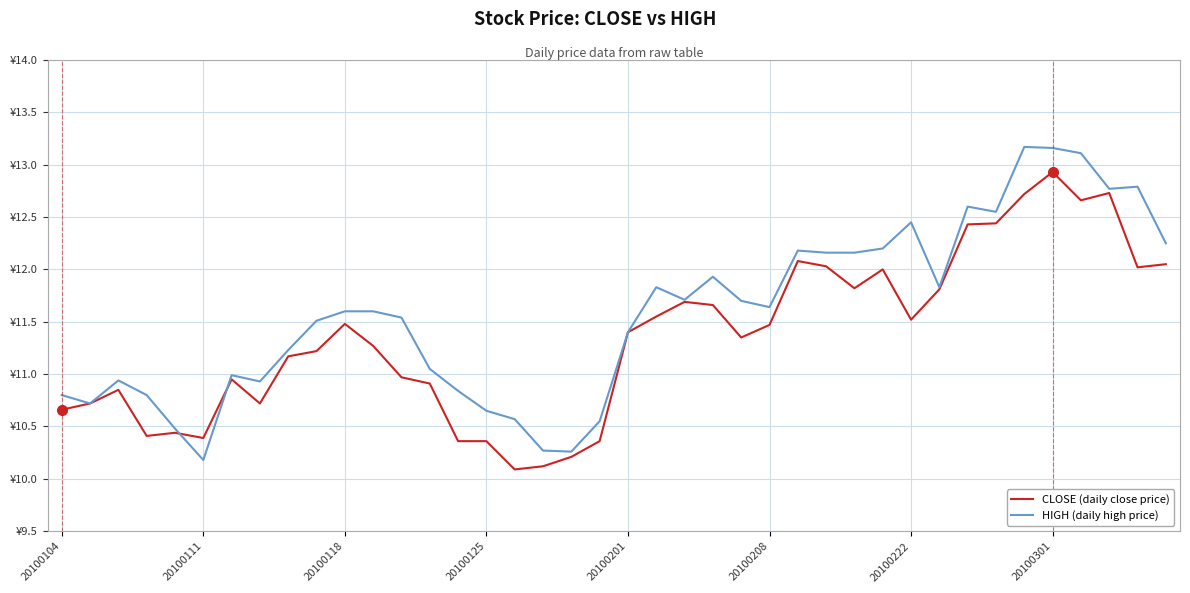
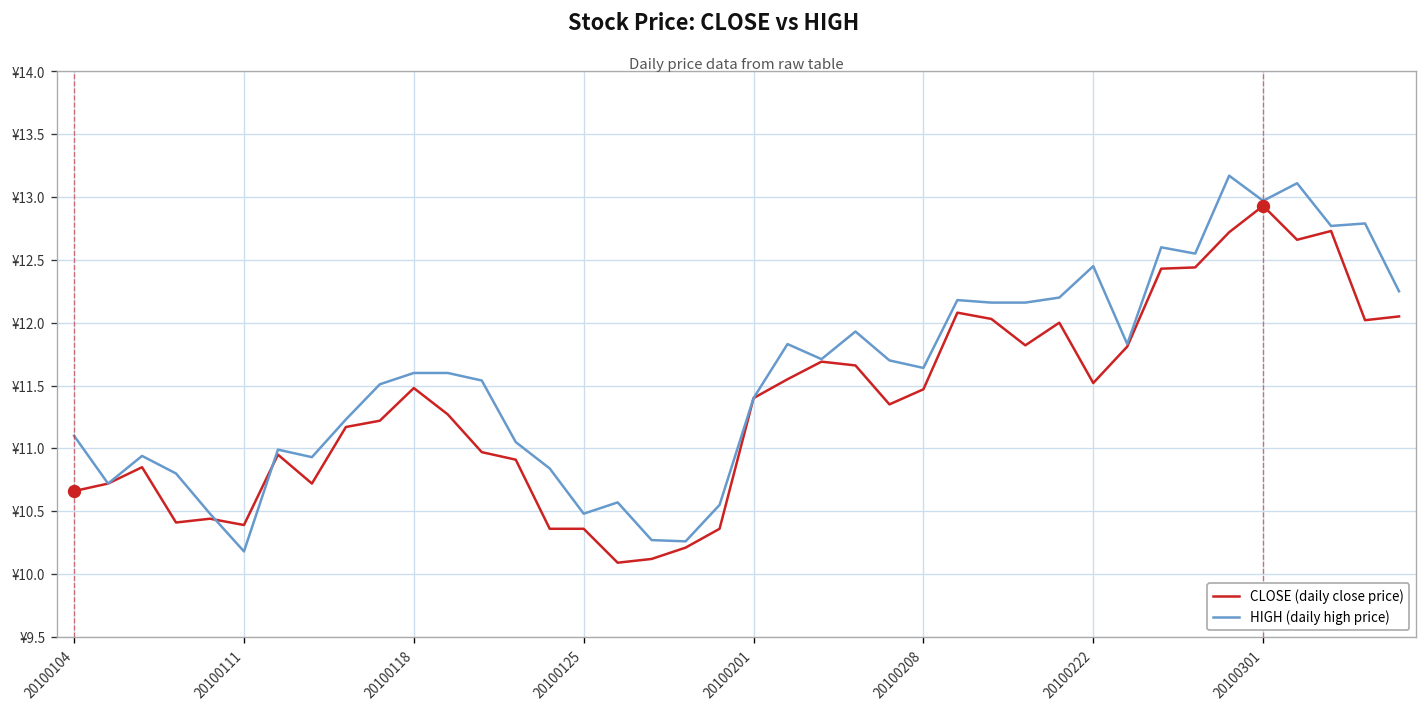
HIGH (daily high price), 20100104: ¥10.8 -> ¥11.1
HIGH (daily high price), 20100125: ¥10.65 -> ¥10.48
HIGH (daily high price), 20100301: ¥13.16 -> ¥12.97
